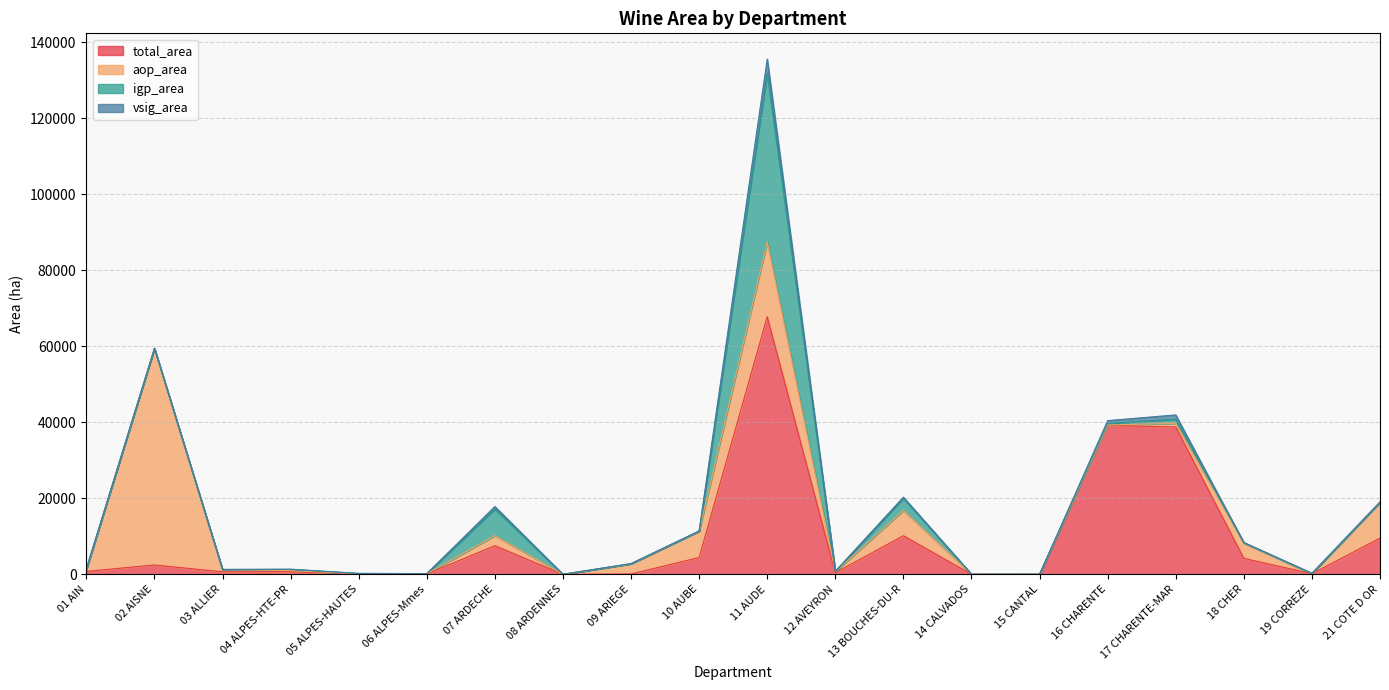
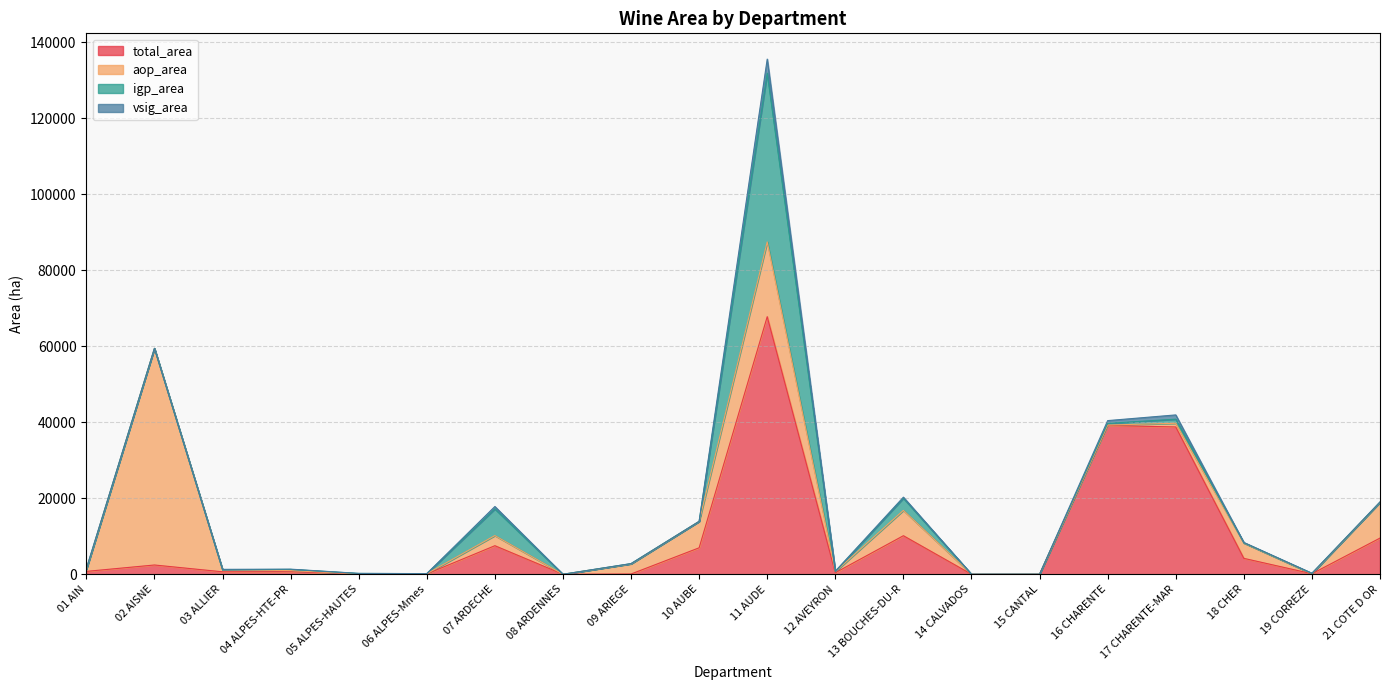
total_area, 10 AUBE: 4000 -> 7000
